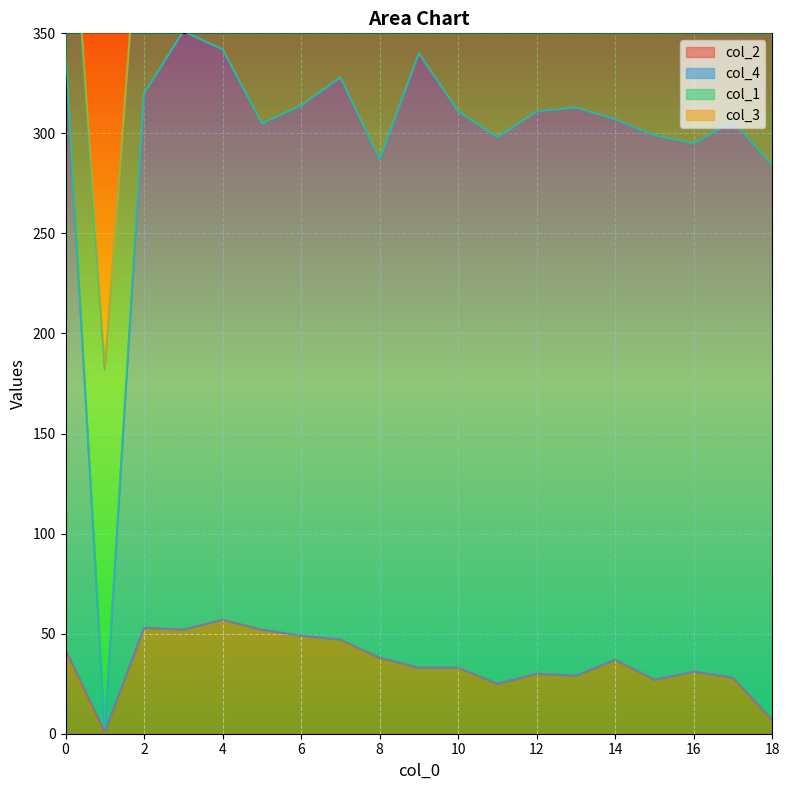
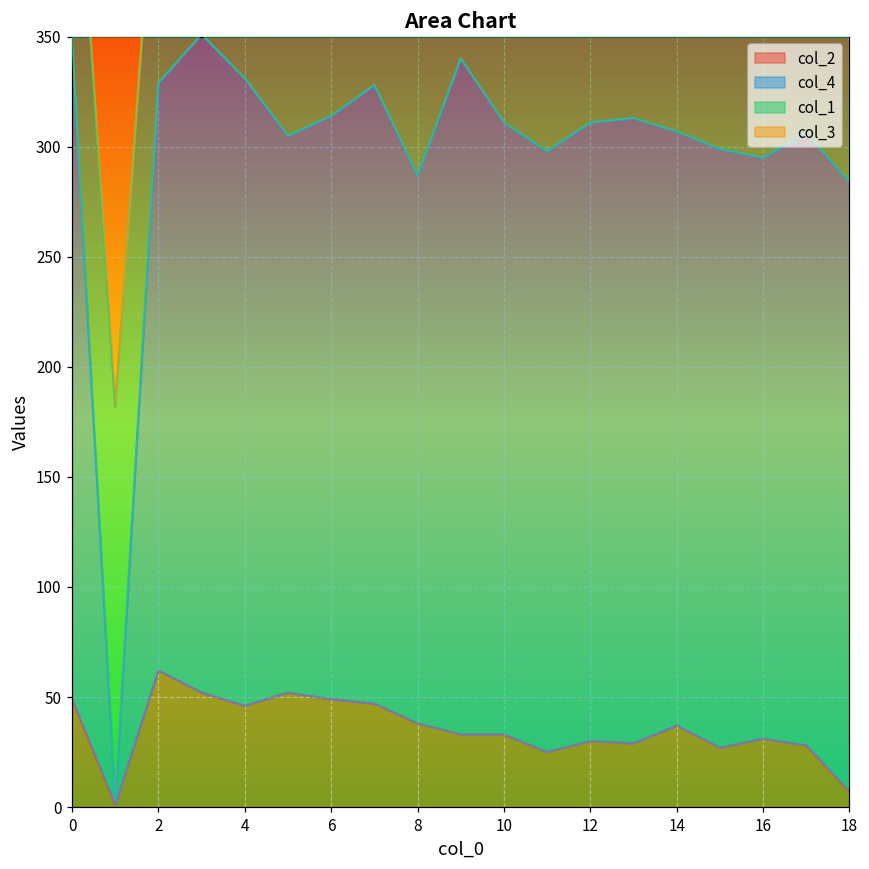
col_2, 0: 42 -> 49
col_2, 2: 53 -> 62
col_2, 4: 57 -> 46
